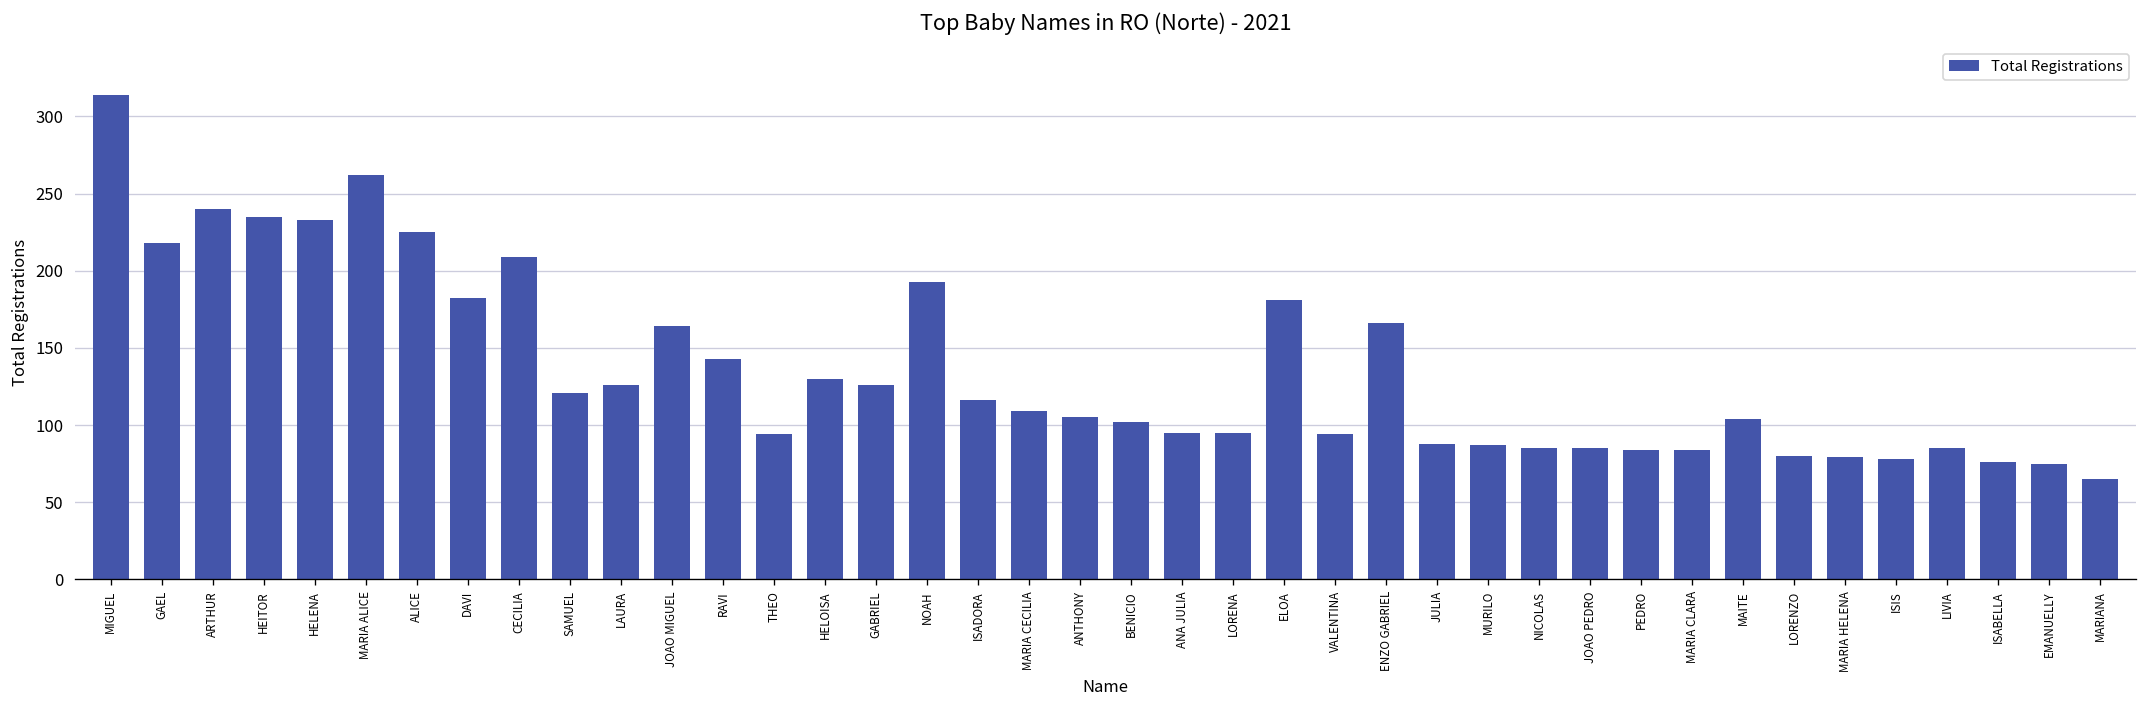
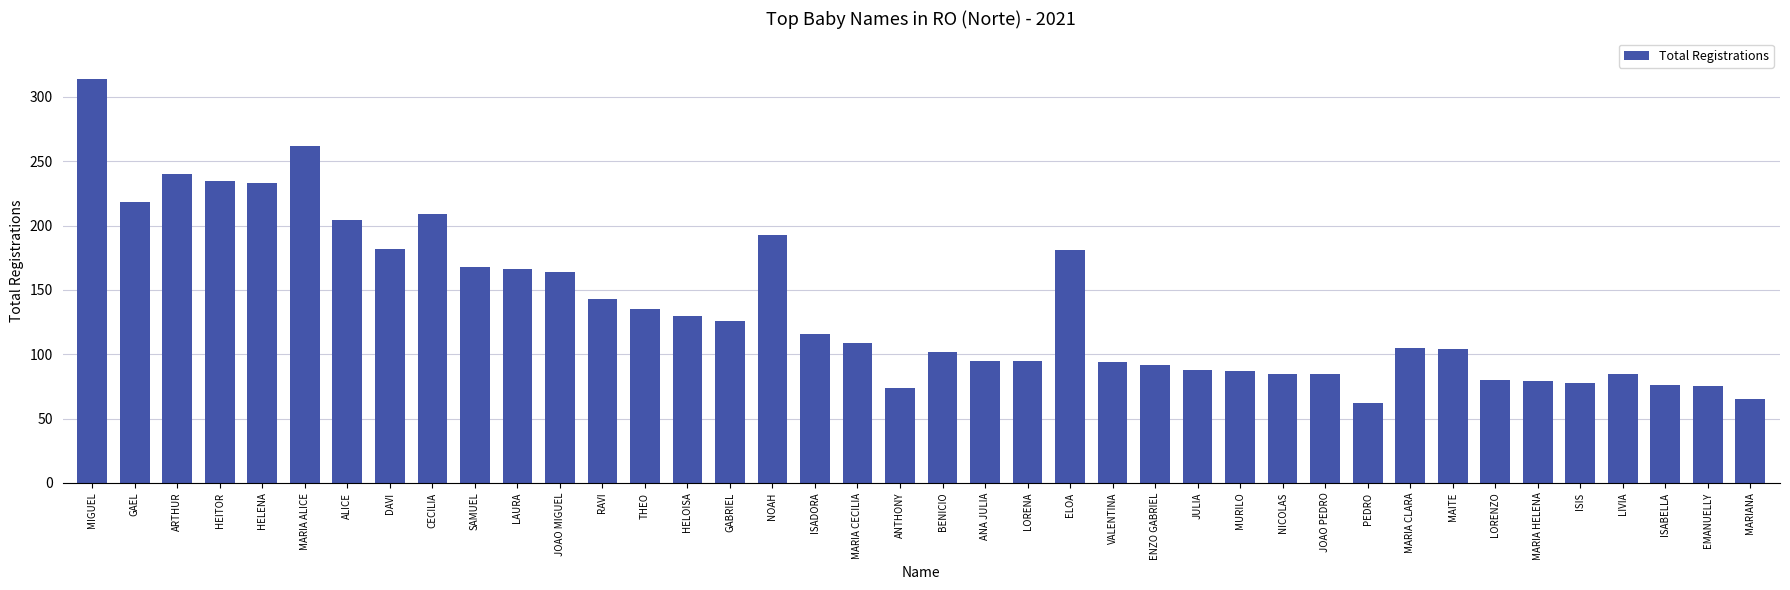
ALICE: 225 -> 204
SAMUEL: 121 -> 168
LAURA: 126 -> 166
THEO: 94 -> 135
ANTHONY: 105 -> 74
ENZO GABRIEL: 166 -> 92
PEDRO: 84 -> 62
MARIA CLARA: 84 -> 105
